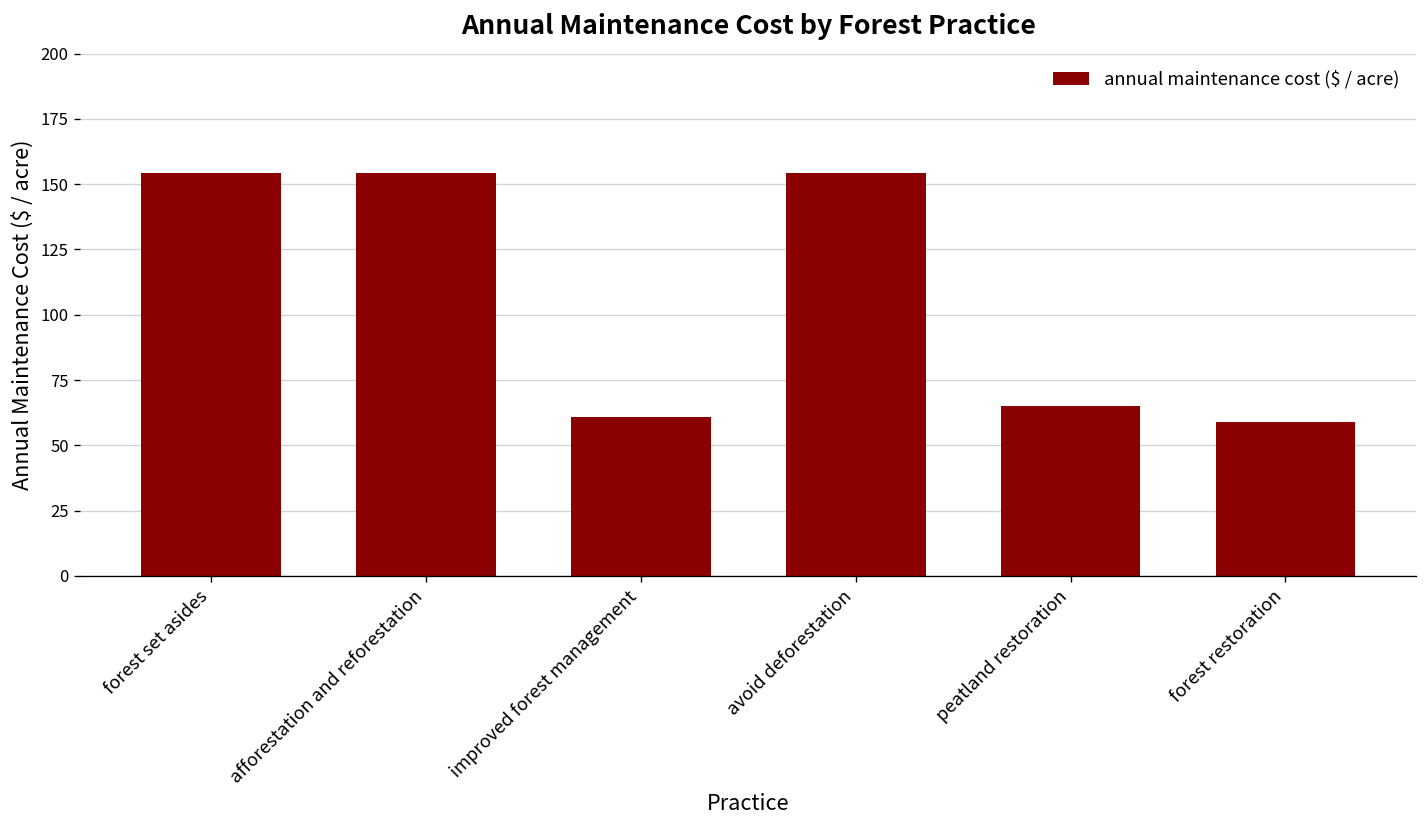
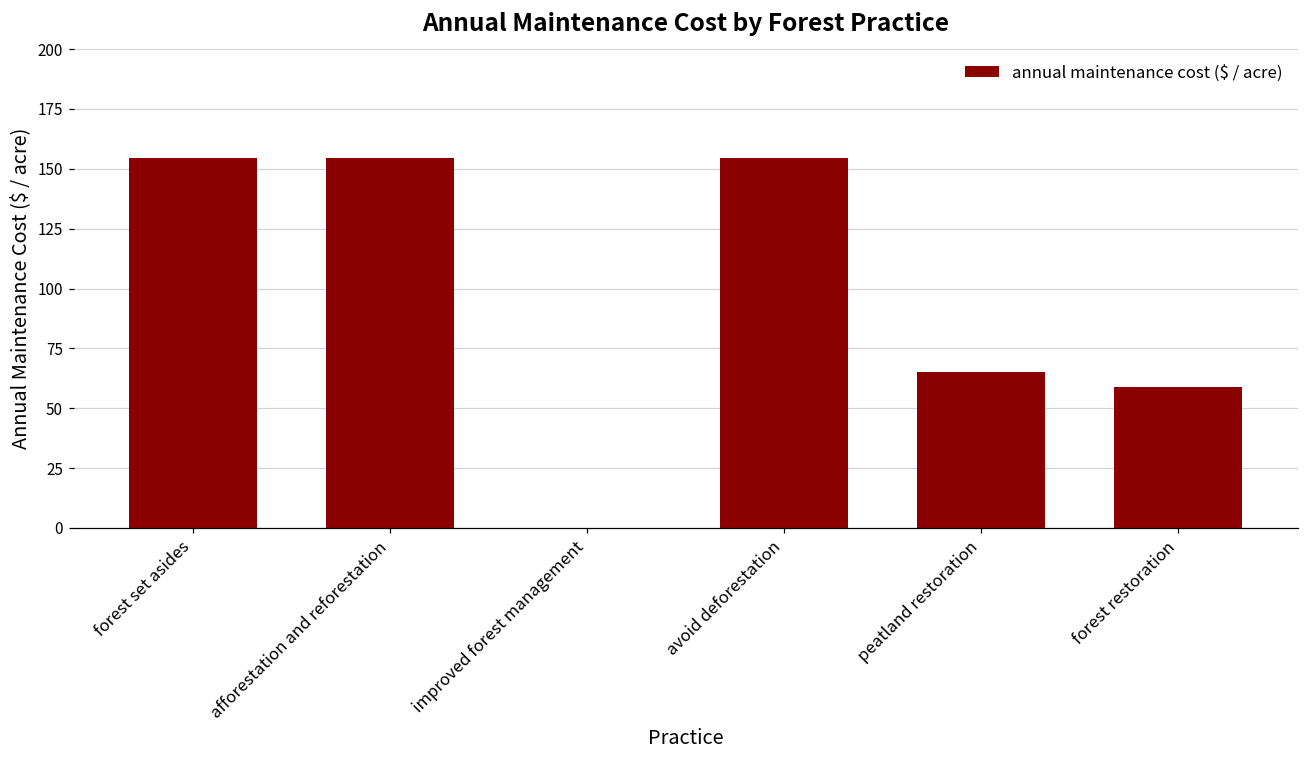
improved forest management: 61 -> 0
